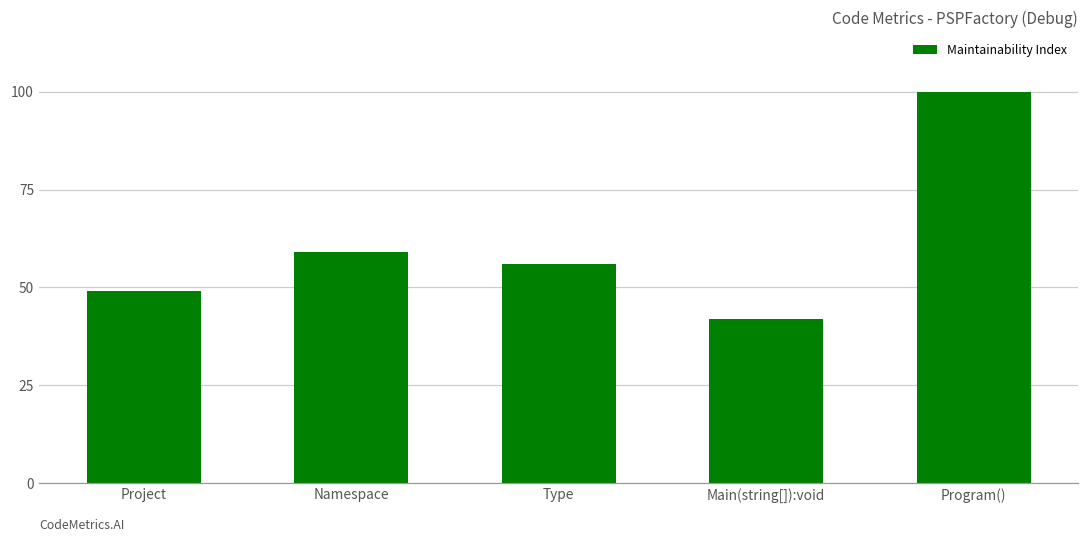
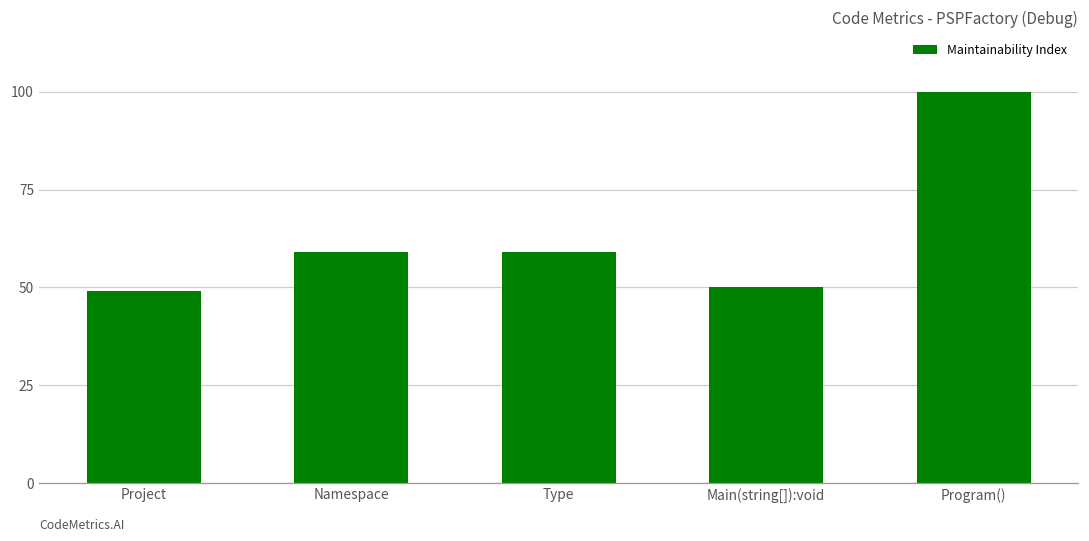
Type: 56 -> 59
Main(string[]):void: 42 -> 50
